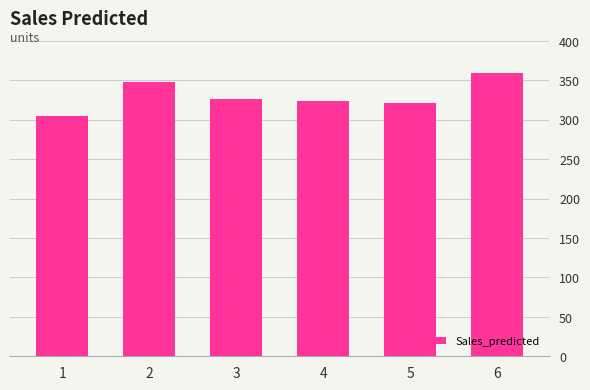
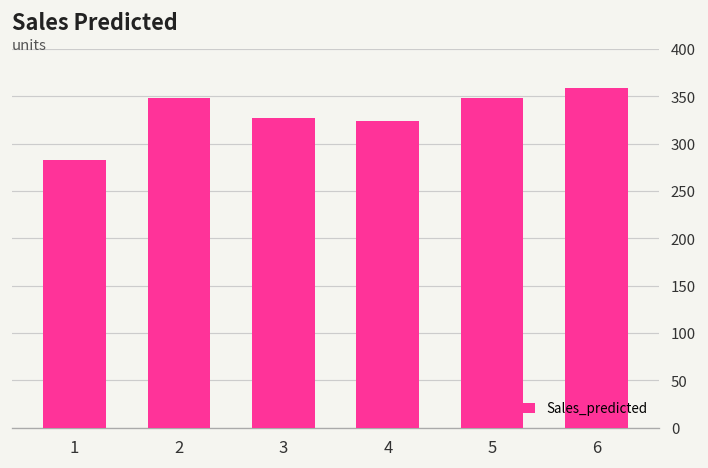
1: 300 -> 280
5: 320 -> 350
